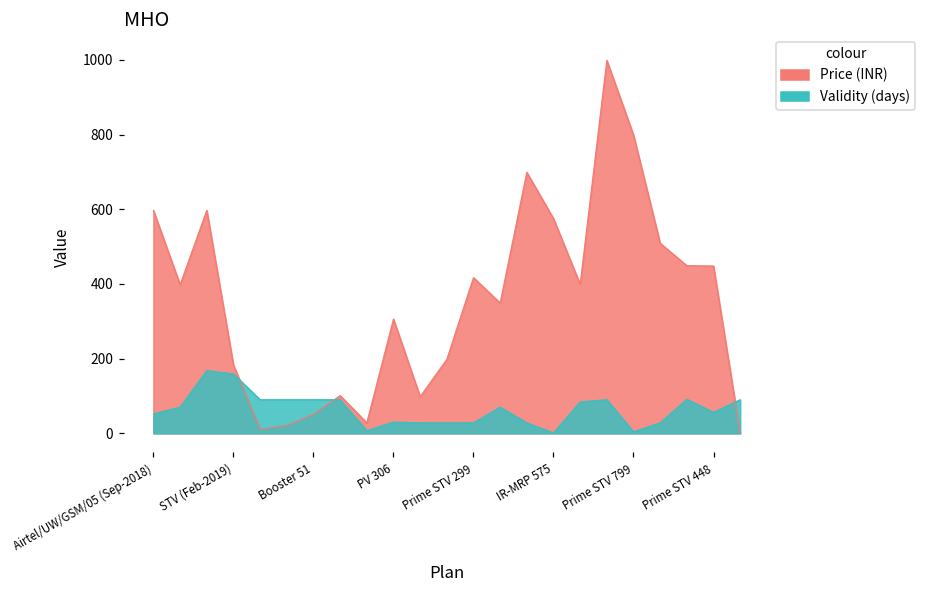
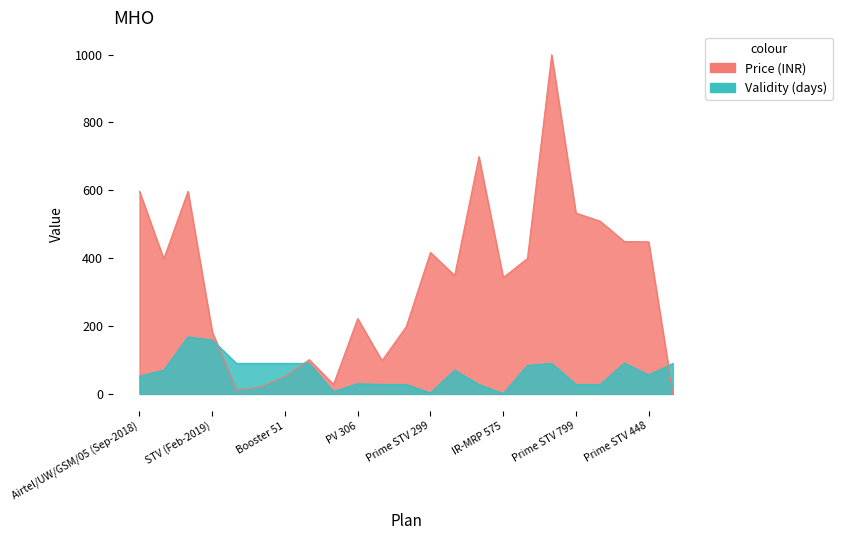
Price (INR), PV 306: 310 -> 220
Validity (days), Prime STV 299: 30 -> 0
Price (INR), IR-MRP 575: 580 -> 340
Price (INR), Prime STV 799: 800 -> 530
Validity (days), Prime STV 799: 0 -> 30
